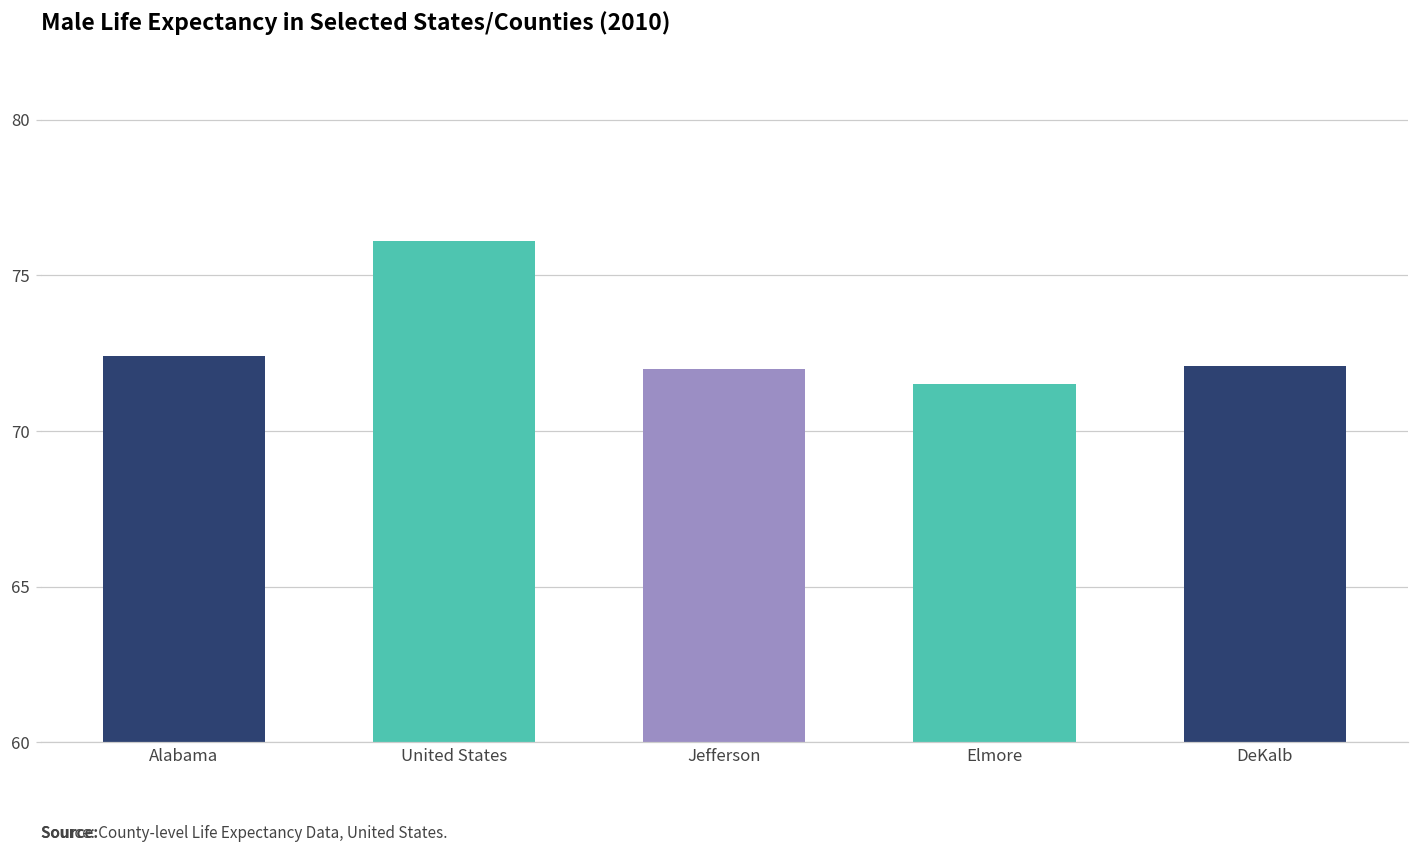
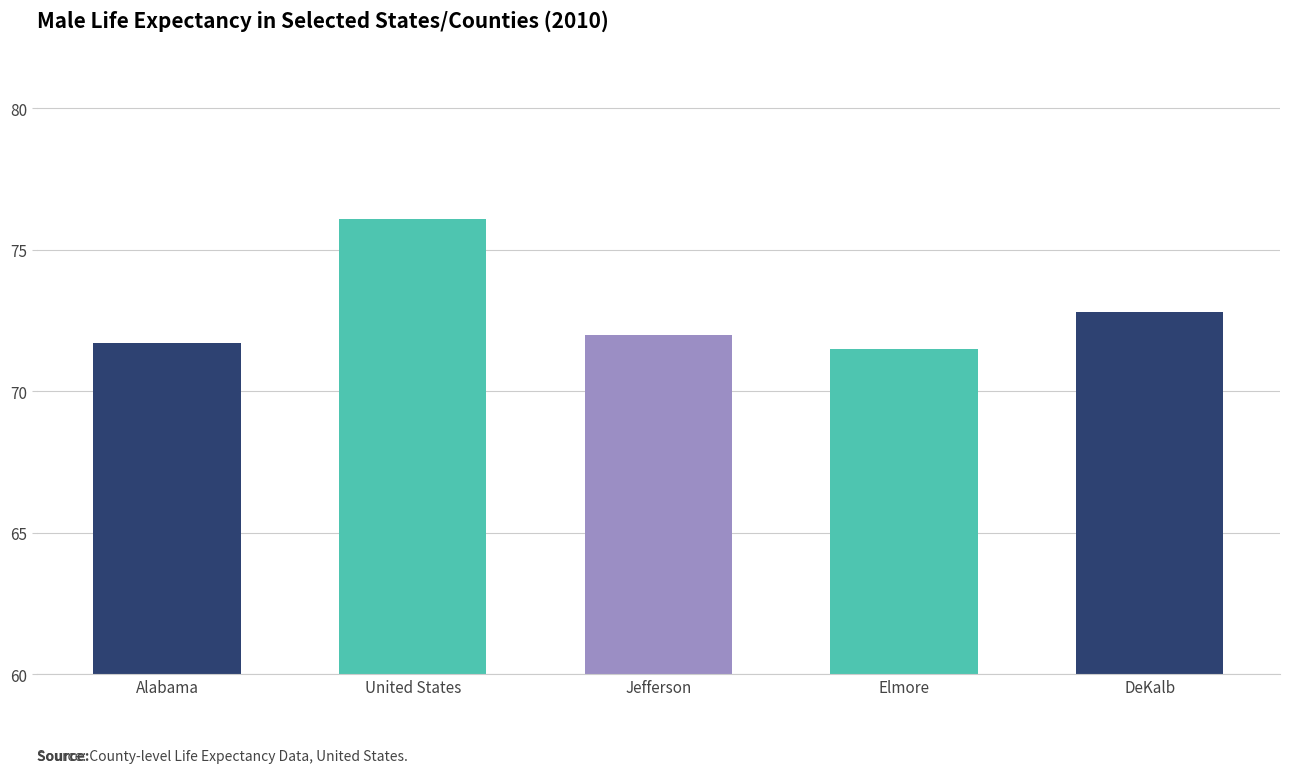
Alabama: 72.4 -> 71.7
DeKalb: 72.1 -> 72.8
